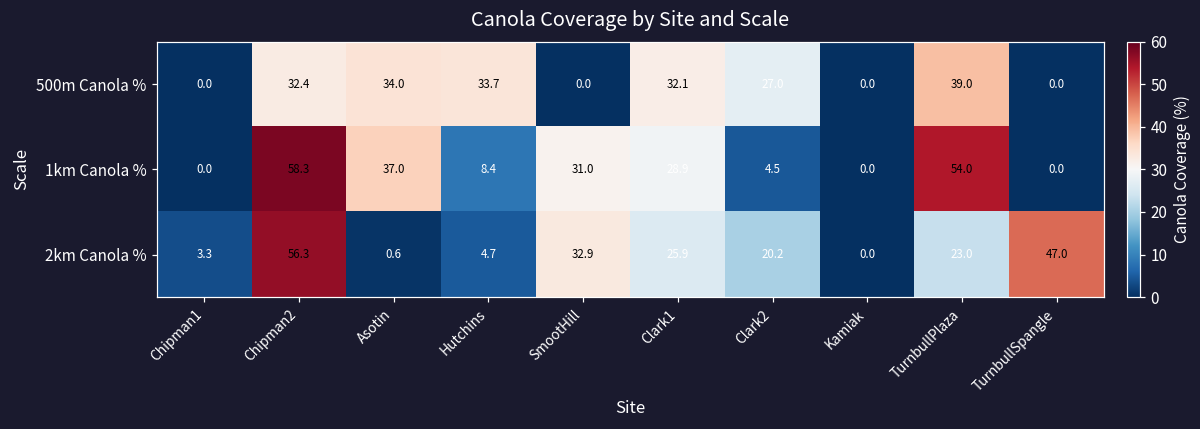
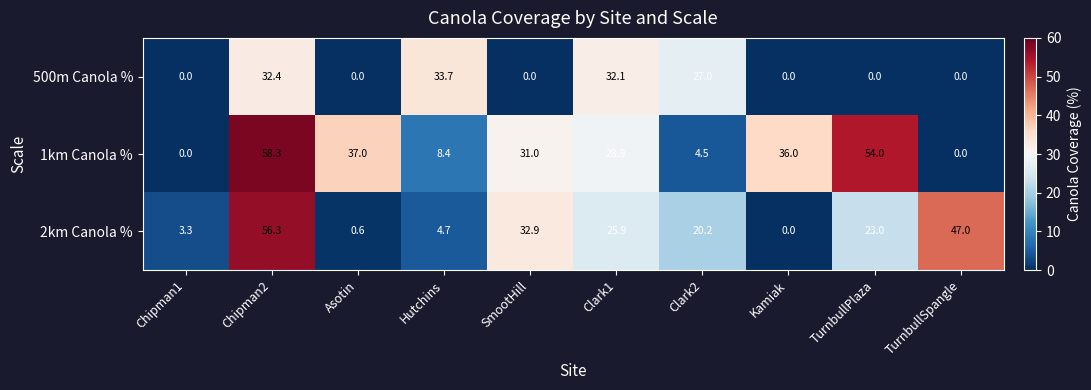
500m Canola %, Asotin: 34.0 -> 0.0
500m Canola %, TurnbullPlaza: 39.0 -> 0.0
1km Canola %, Kamiak: 0.0 -> 36.0
